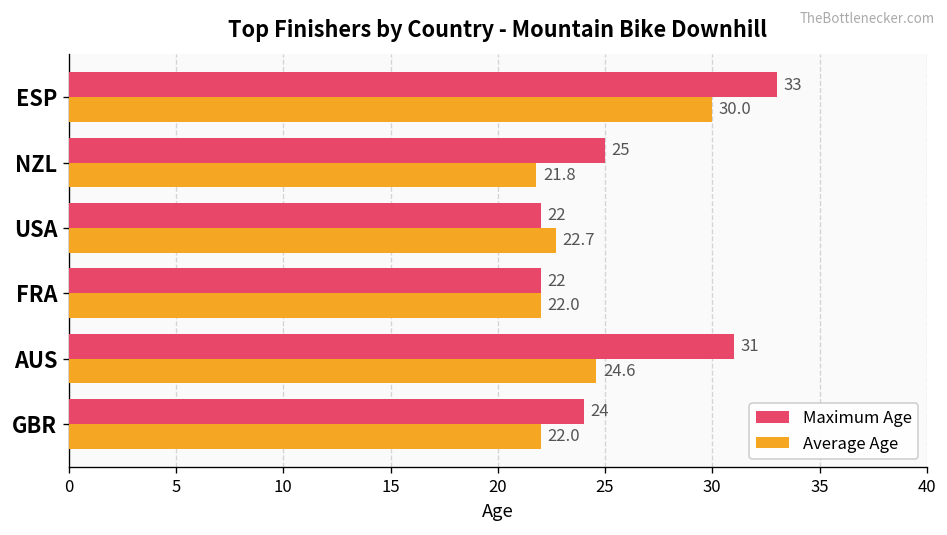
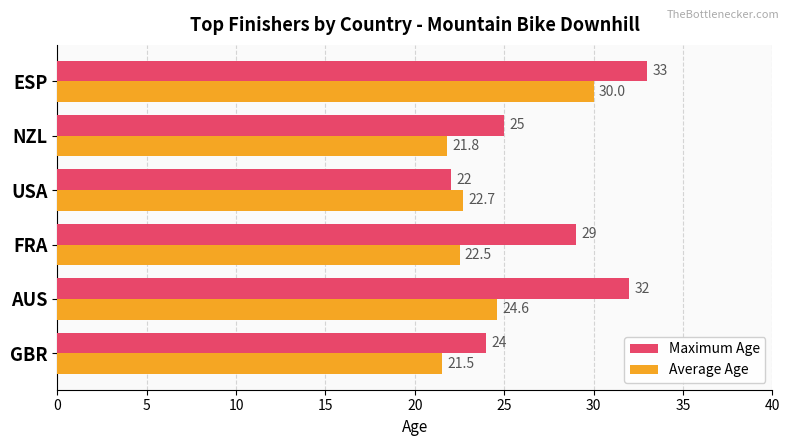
Maximum Age, FRA: 22 -> 29
Average Age, FRA: 22.0 -> 22.5
Maximum Age, AUS: 31 -> 32
Average Age, GBR: 22.0 -> 21.5
